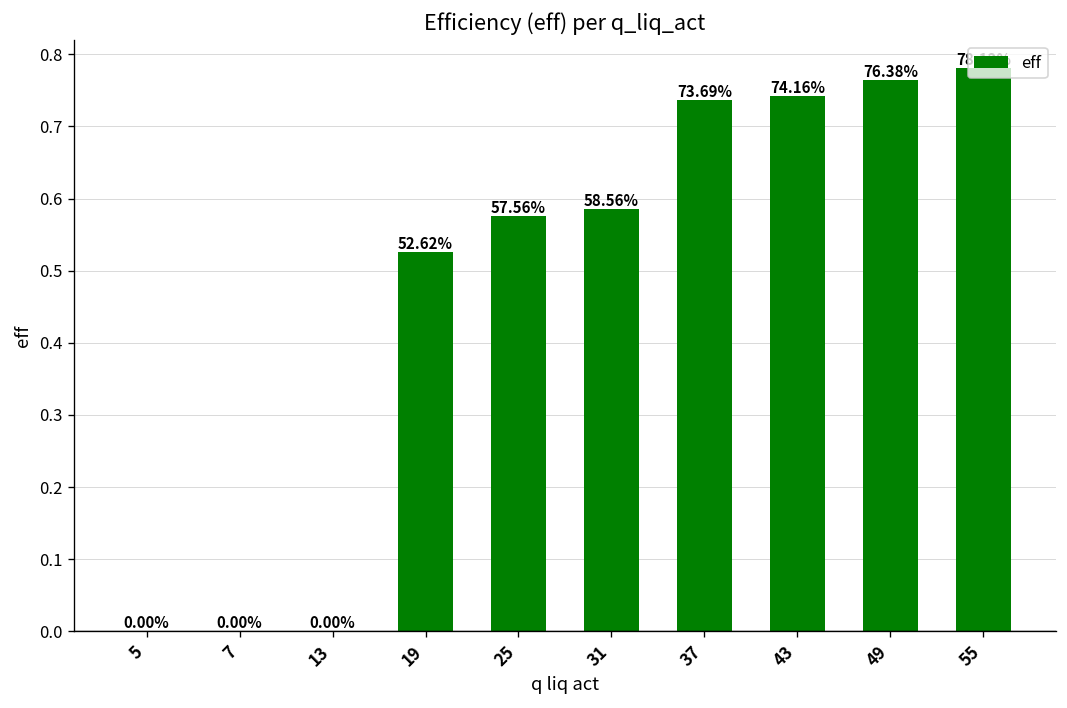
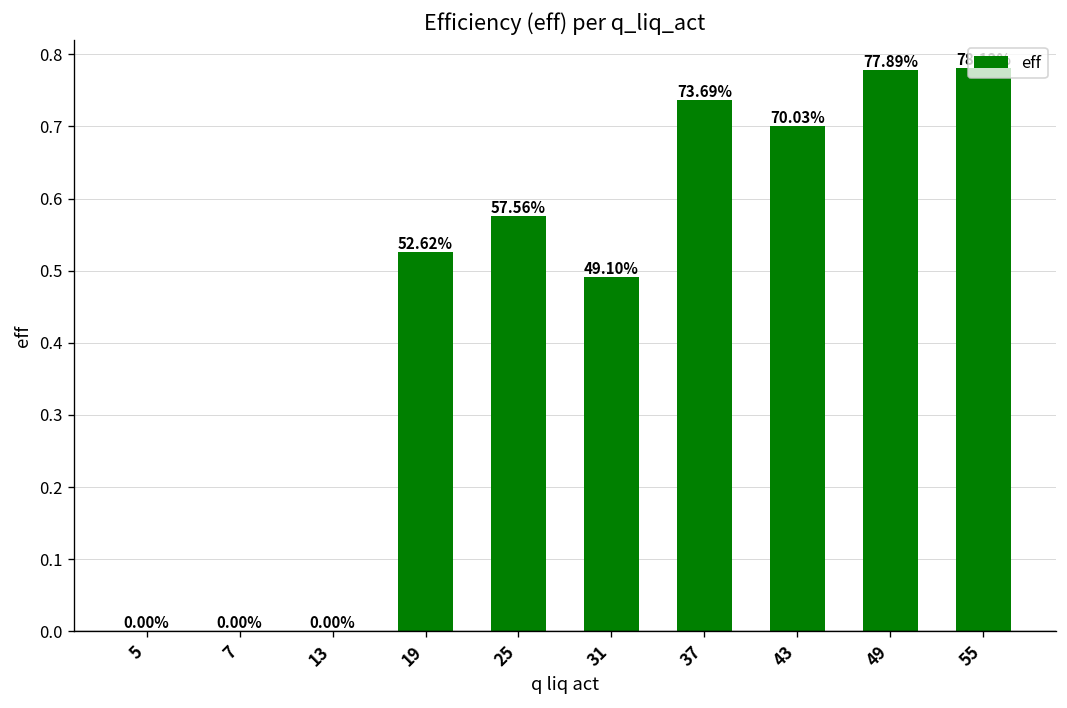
31: 58.56% -> 49.10%
43: 74.16% -> 70.03%
49: 76.38% -> 77.89%
